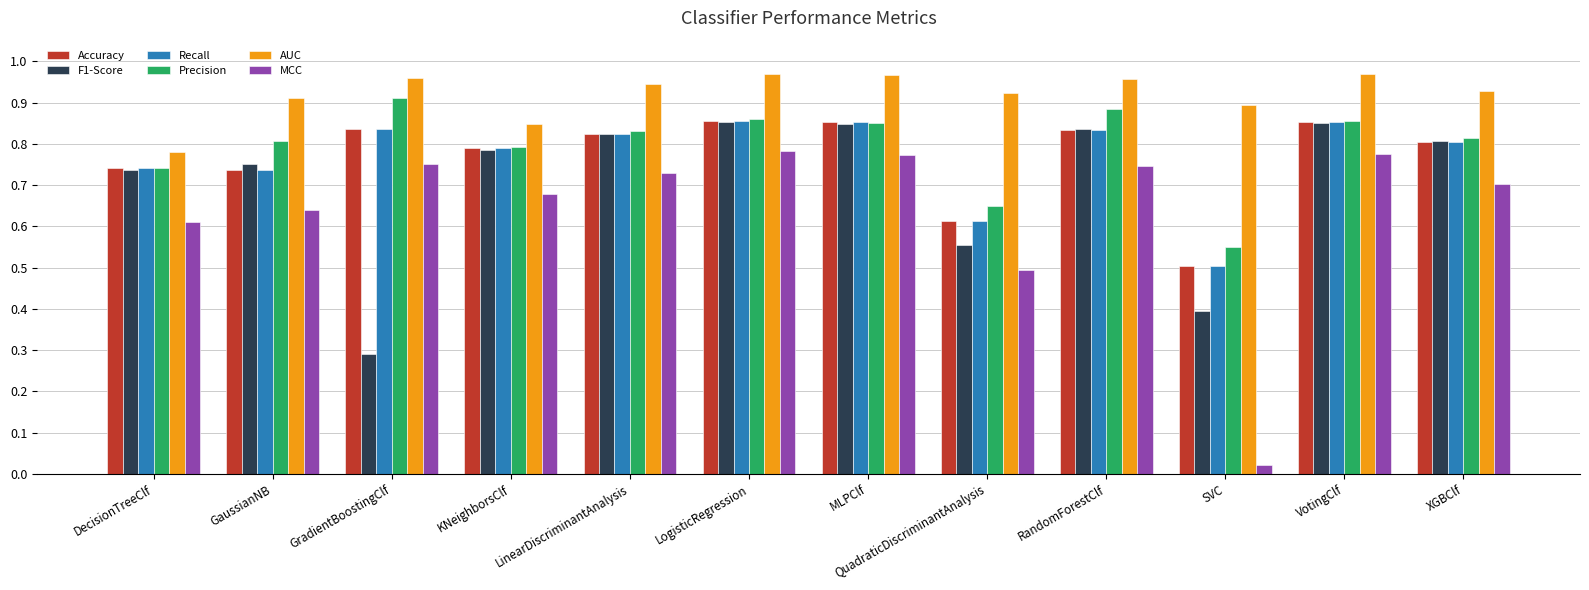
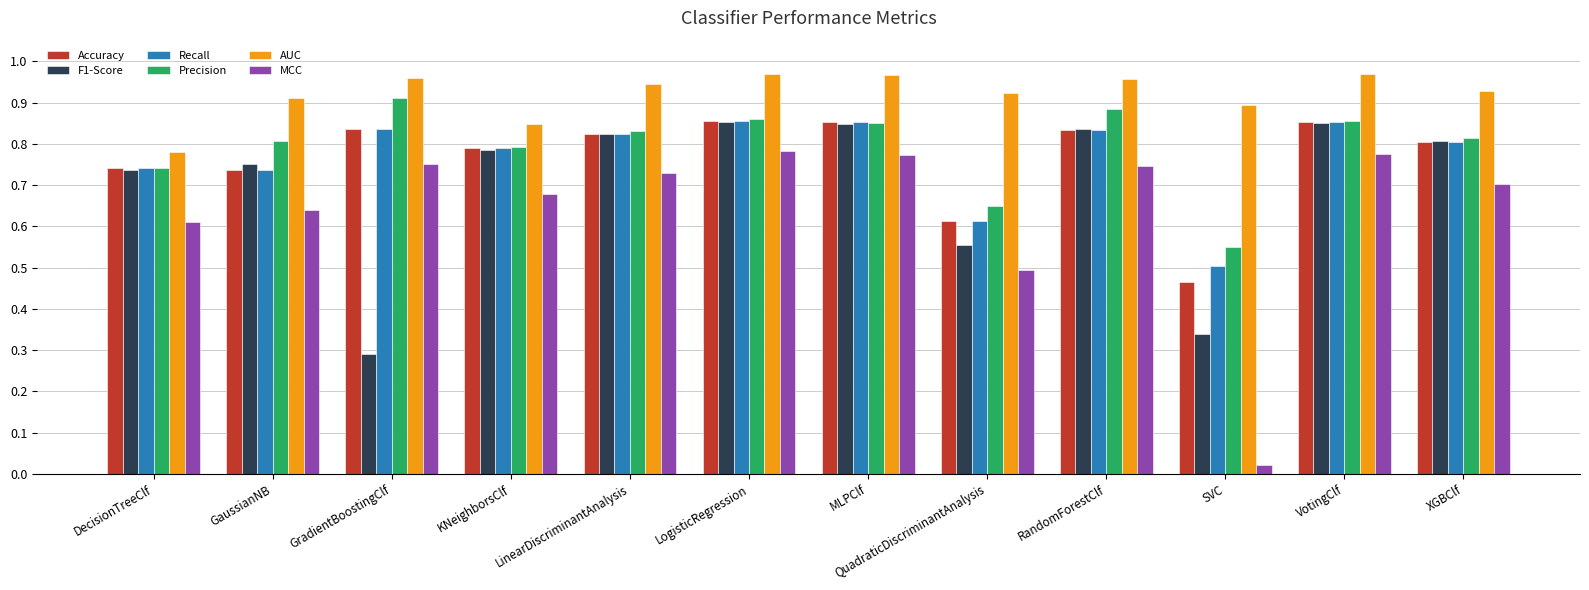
Accuracy, SVC: 0.50 -> 0.46
F1-Score, SVC: 0.40 -> 0.34
